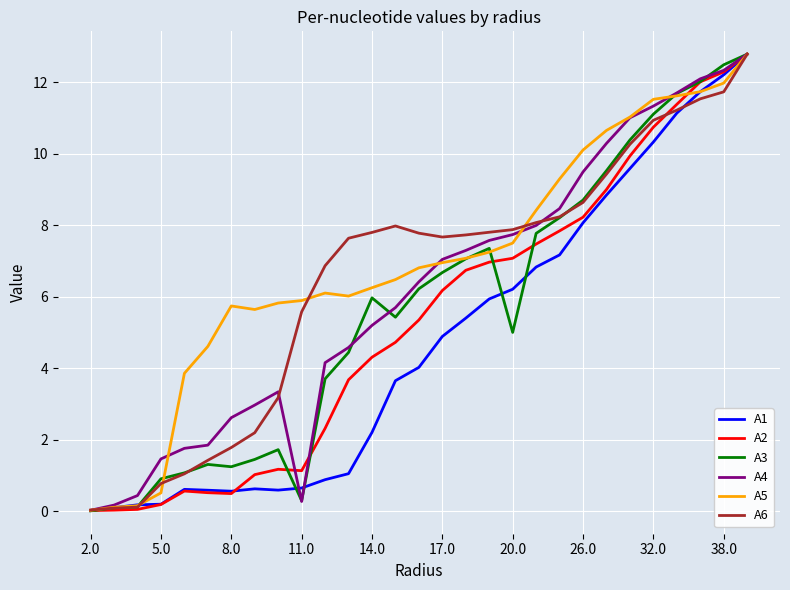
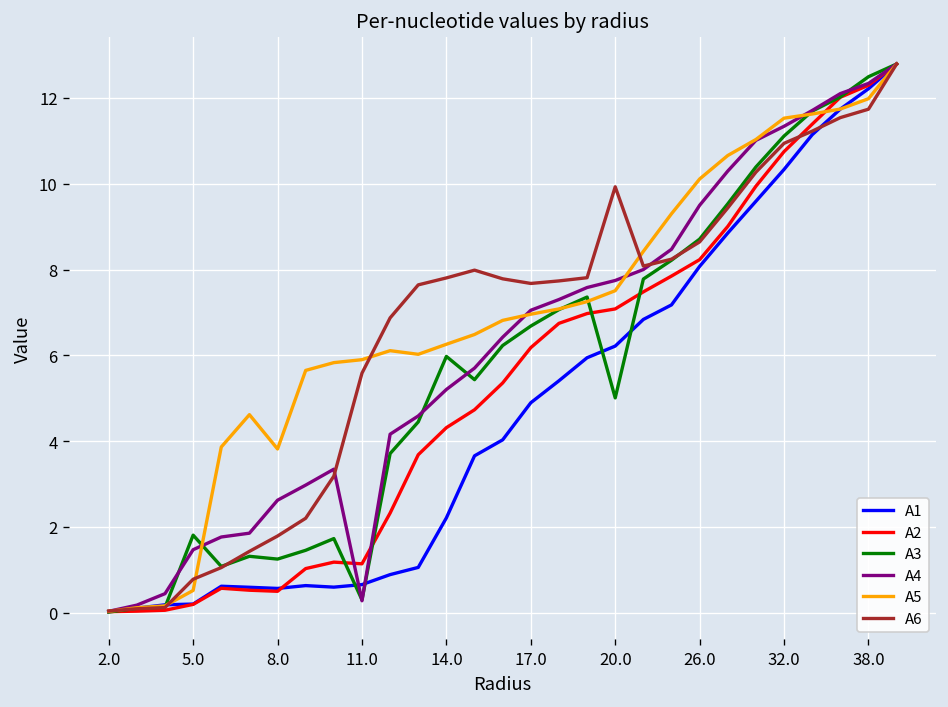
A3, 5.0: 0.9 -> 1.8
A5, 8.0: 5.7 -> 3.8
A6, 20.0: 7.9 -> 9.9
